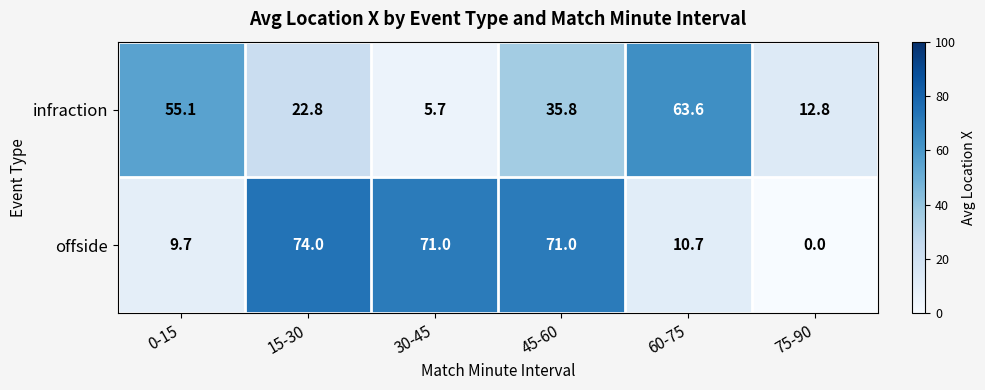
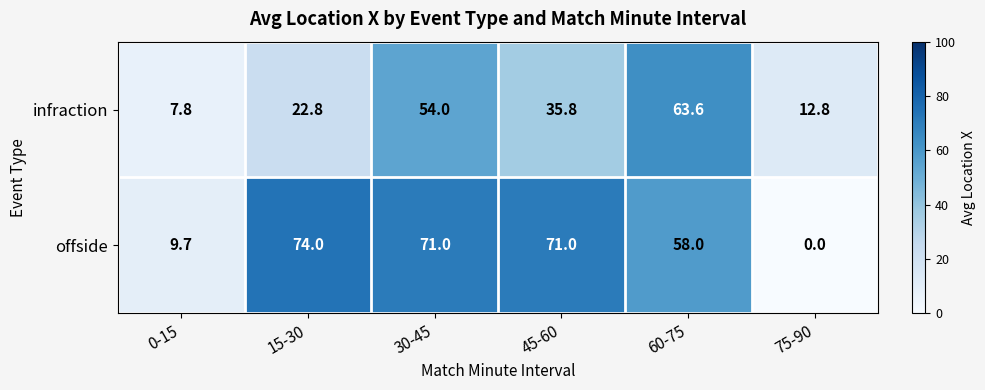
infraction, 0-15: 55.1 -> 7.8
infraction, 30-45: 5.7 -> 54.0
offside, 60-75: 10.7 -> 58.0
